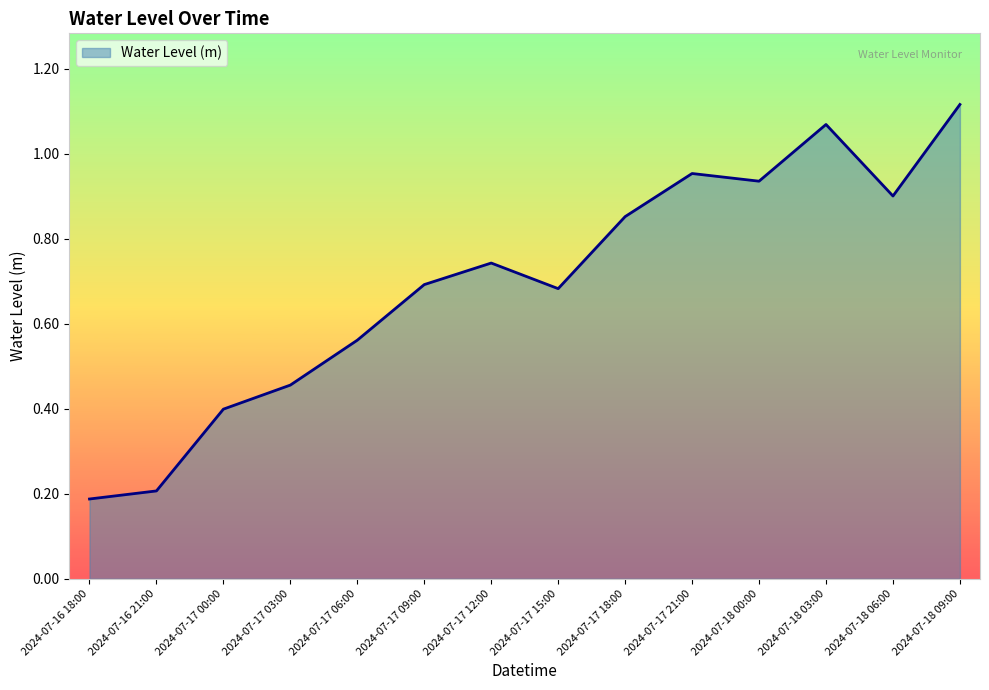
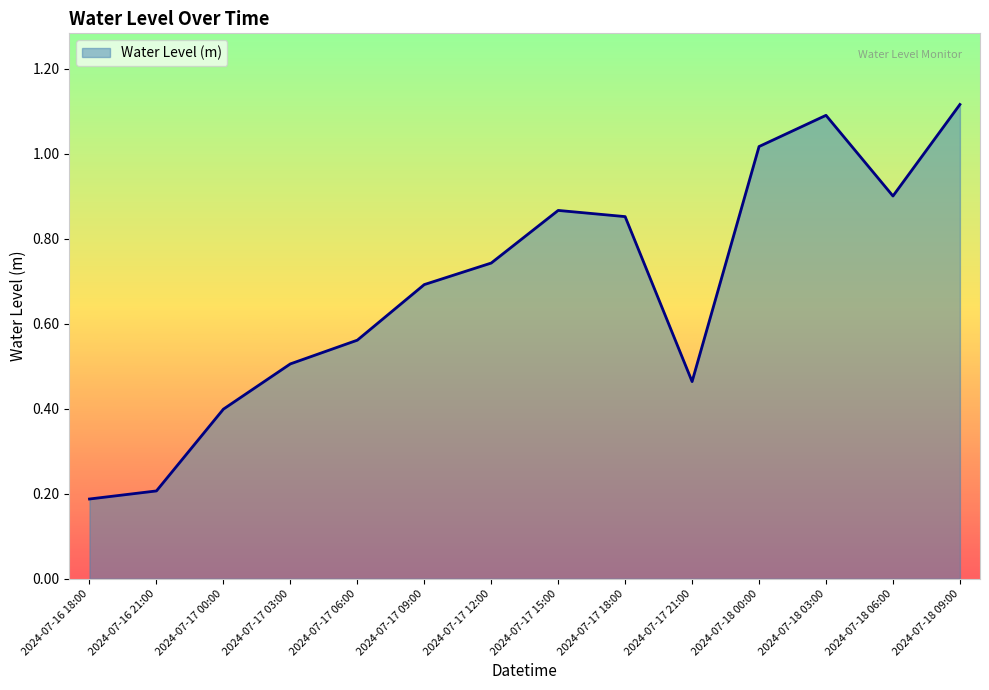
2024-07-17 03:00: 0.46 -> 0.51
2024-07-17 15:00: 0.68 -> 0.87
2024-07-17 21:00: 0.95 -> 0.46
2024-07-18 00:00: 0.94 -> 1.02
2024-07-18 03:00: 1.07 -> 1.09
